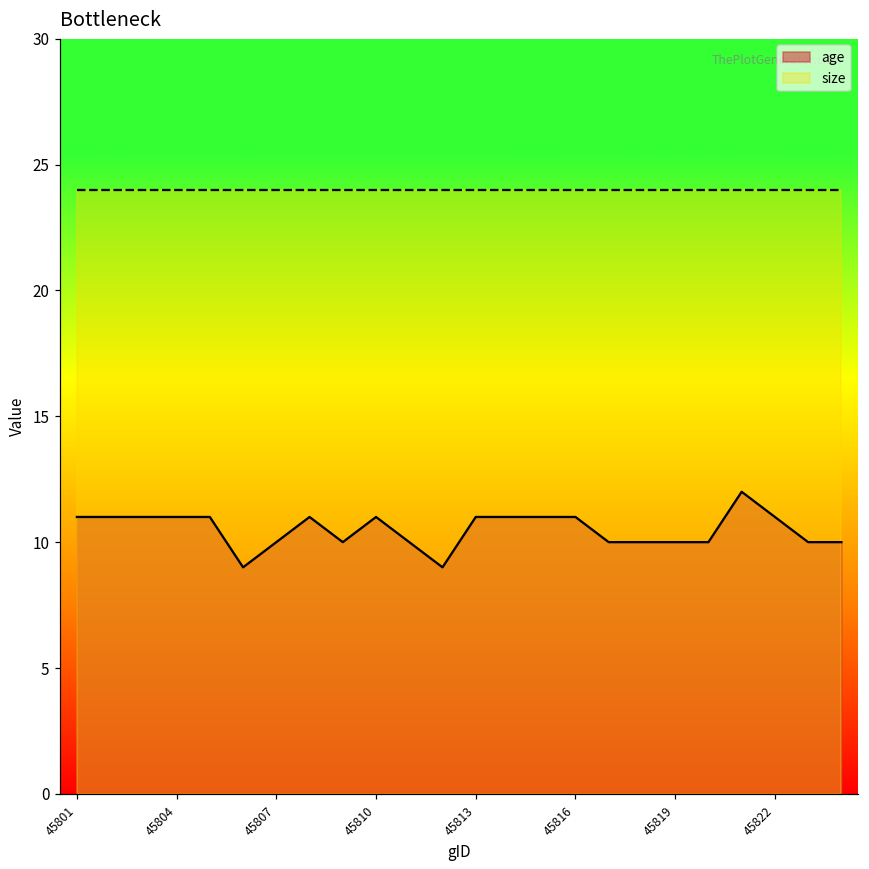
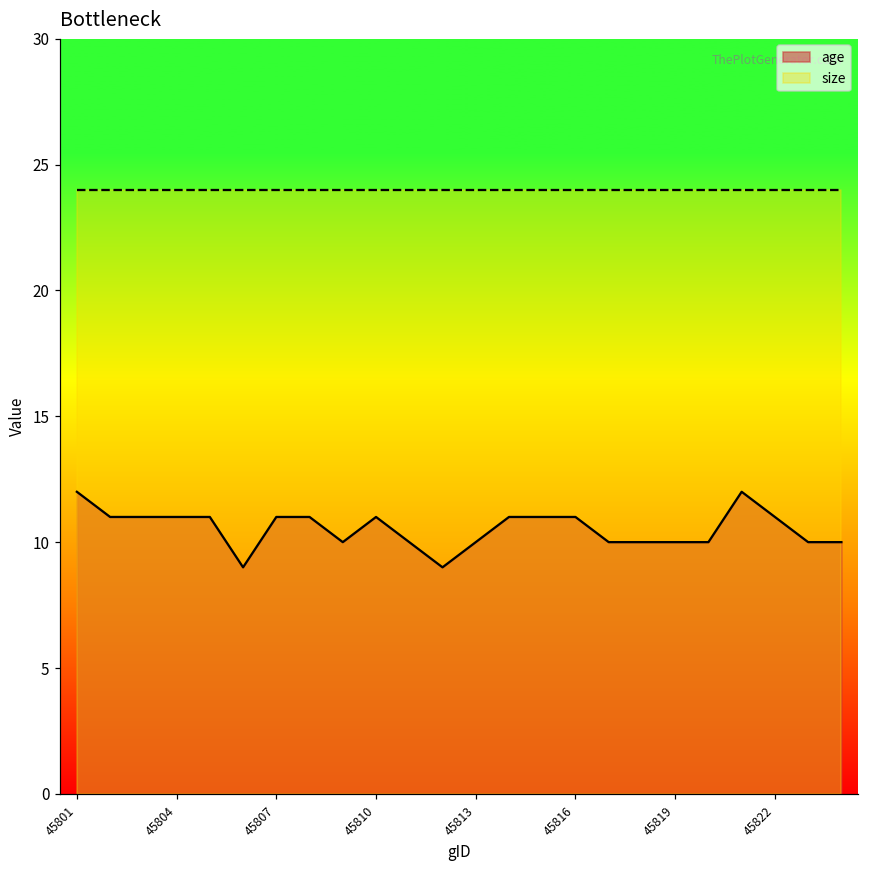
age, 45801: 11 -> 12
age, 45807: 10 -> 11
age, 45813: 11 -> 10
